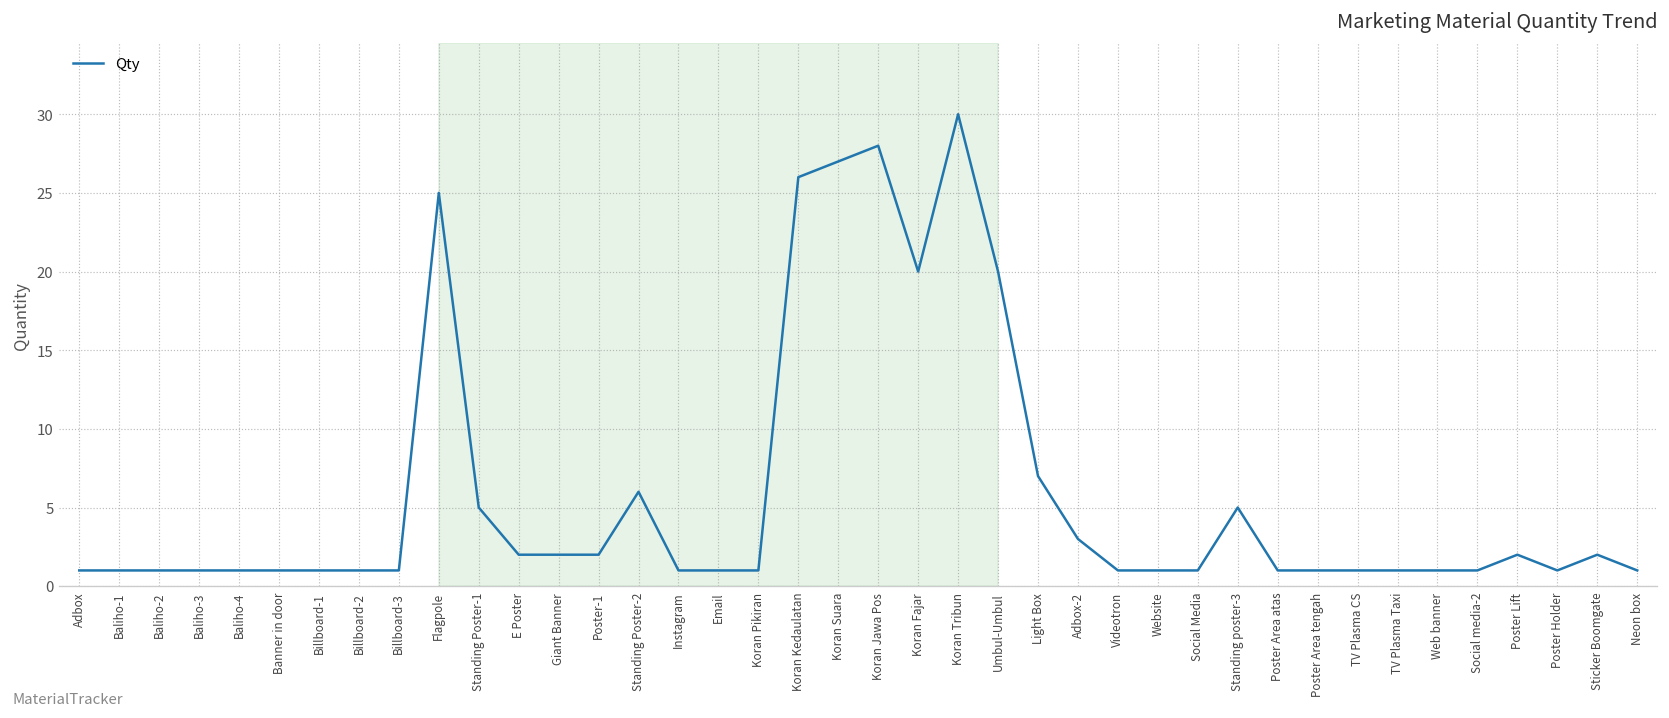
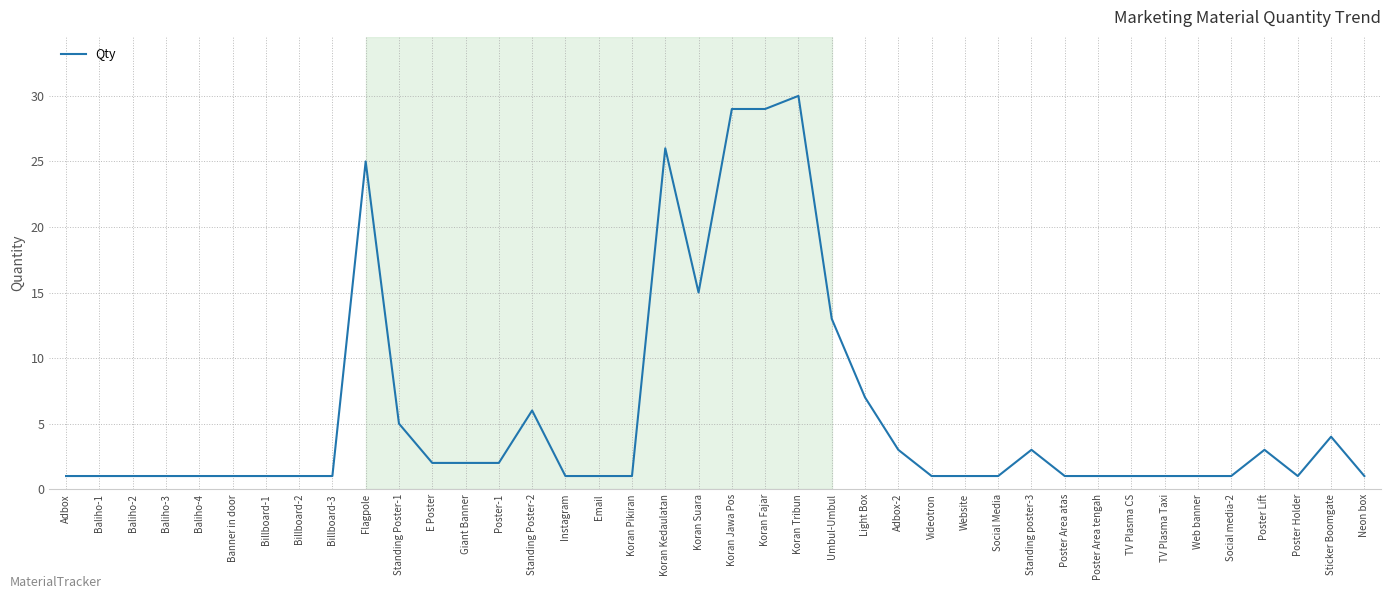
Koran Suara: 27 -> 15
Koran Jawa Pos: 28 -> 29
Koran Fajar: 20 -> 29
Umbul-Umbul: 20 -> 13
Standing poster-3: 5 -> 3
Poster Lift: 2 -> 3
Sticker Boomgate: 2 -> 4
